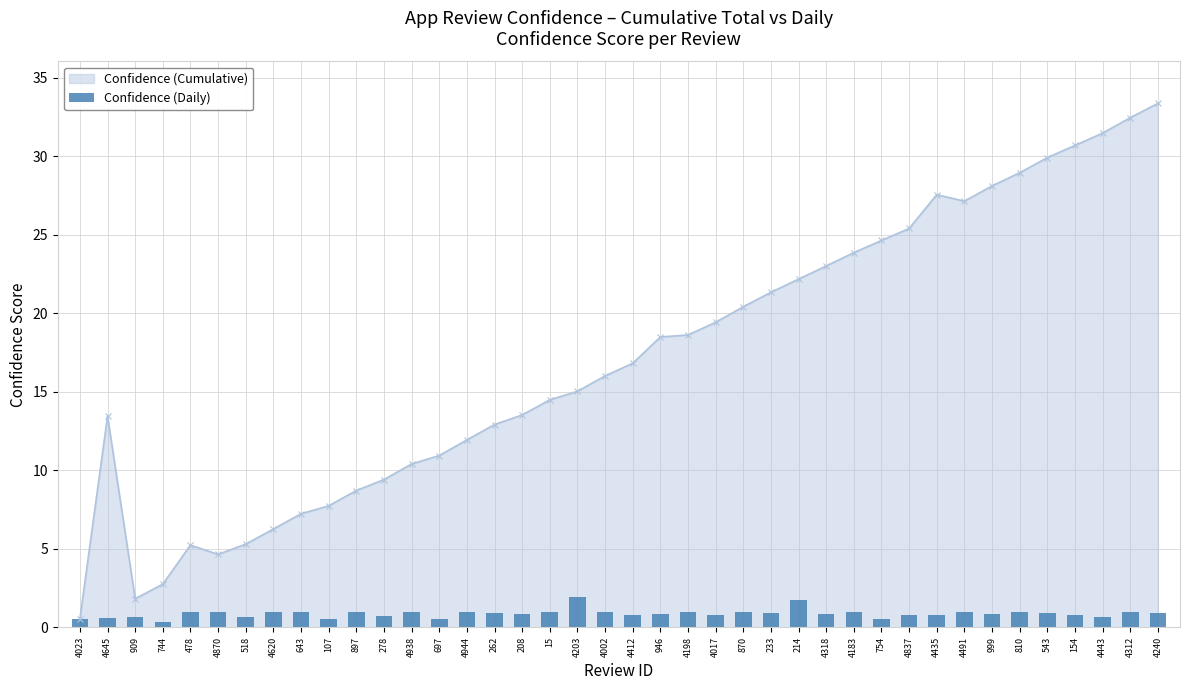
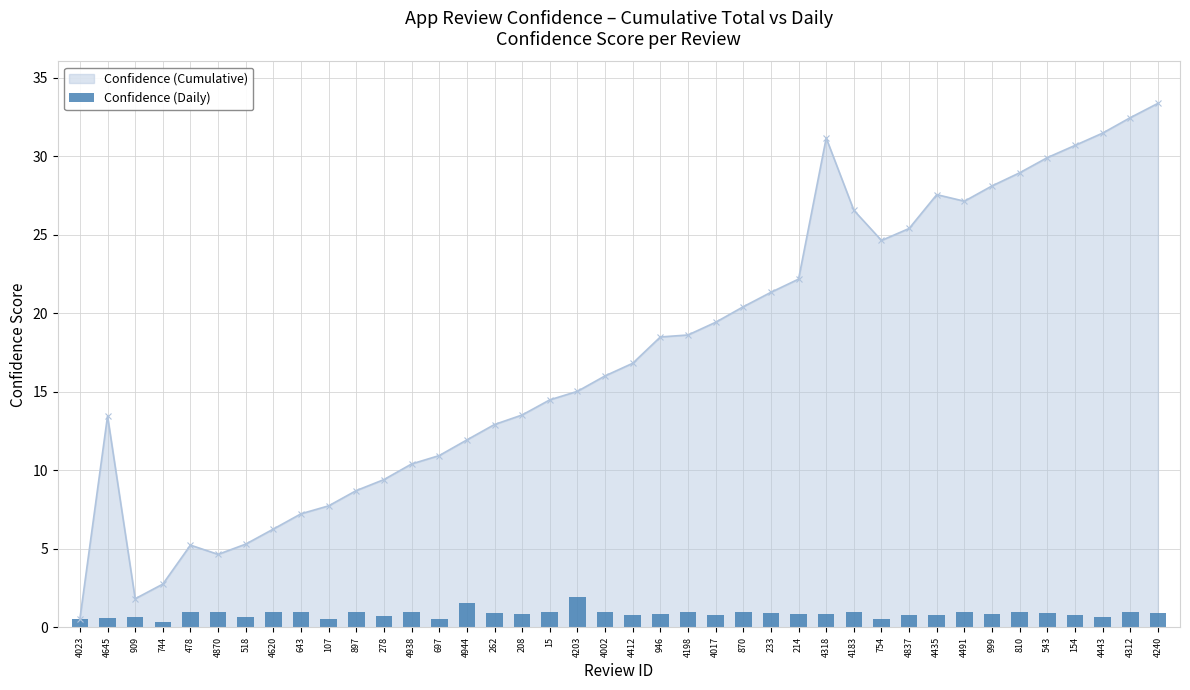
Confidence (Daily), 4944: 1.0 -> 1.6
Confidence (Daily), 214: 1.7 -> 0.8
Confidence (Cumulative), 4318: 23.0 -> 31.2
Confidence (Cumulative), 4183: 23.9 -> 26.6
